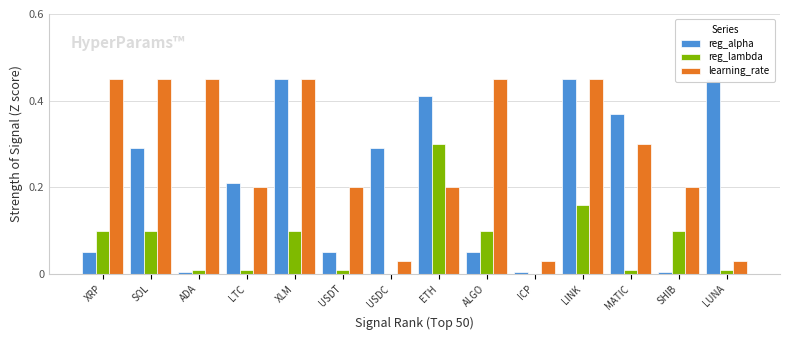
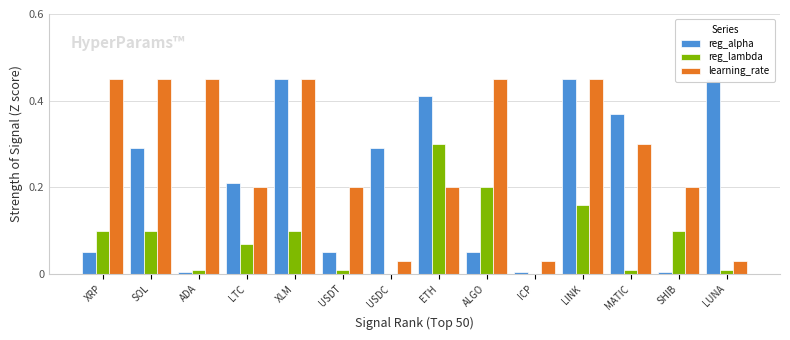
reg_lambda, LTC: 0.01 -> 0.07
reg_lambda, ALGO: 0.1 -> 0.2
